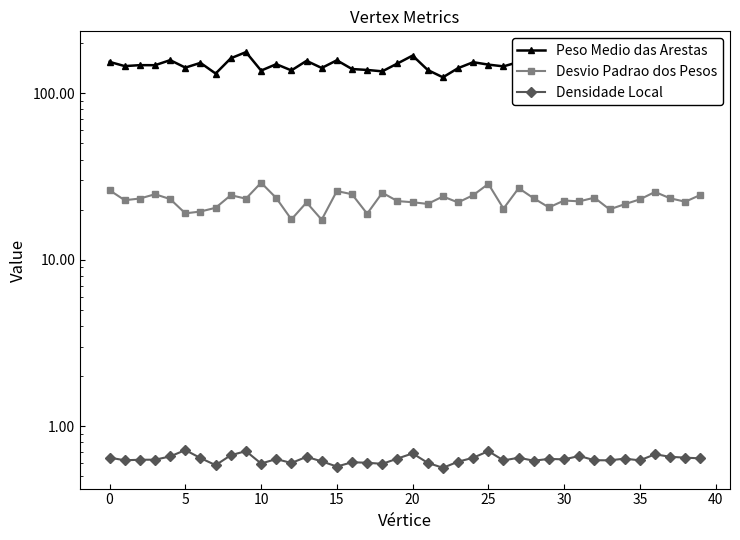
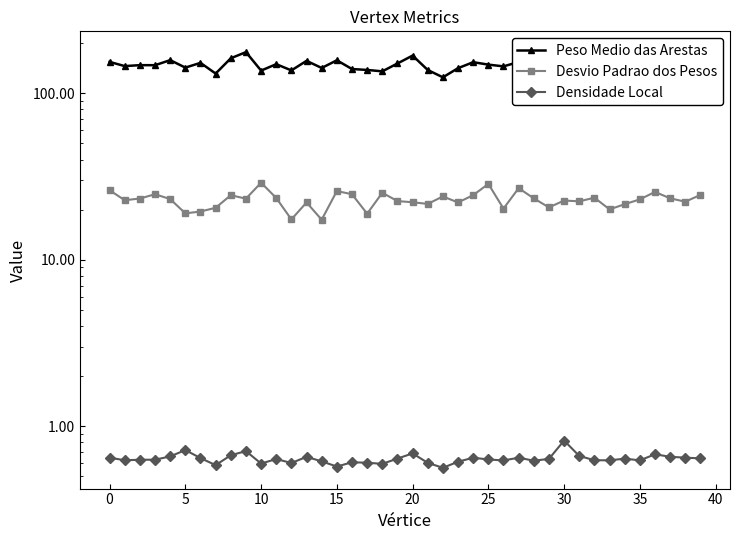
Densidade Local, 25: 0.71 -> 0.63
Densidade Local, 30: 0.63 -> 0.8
